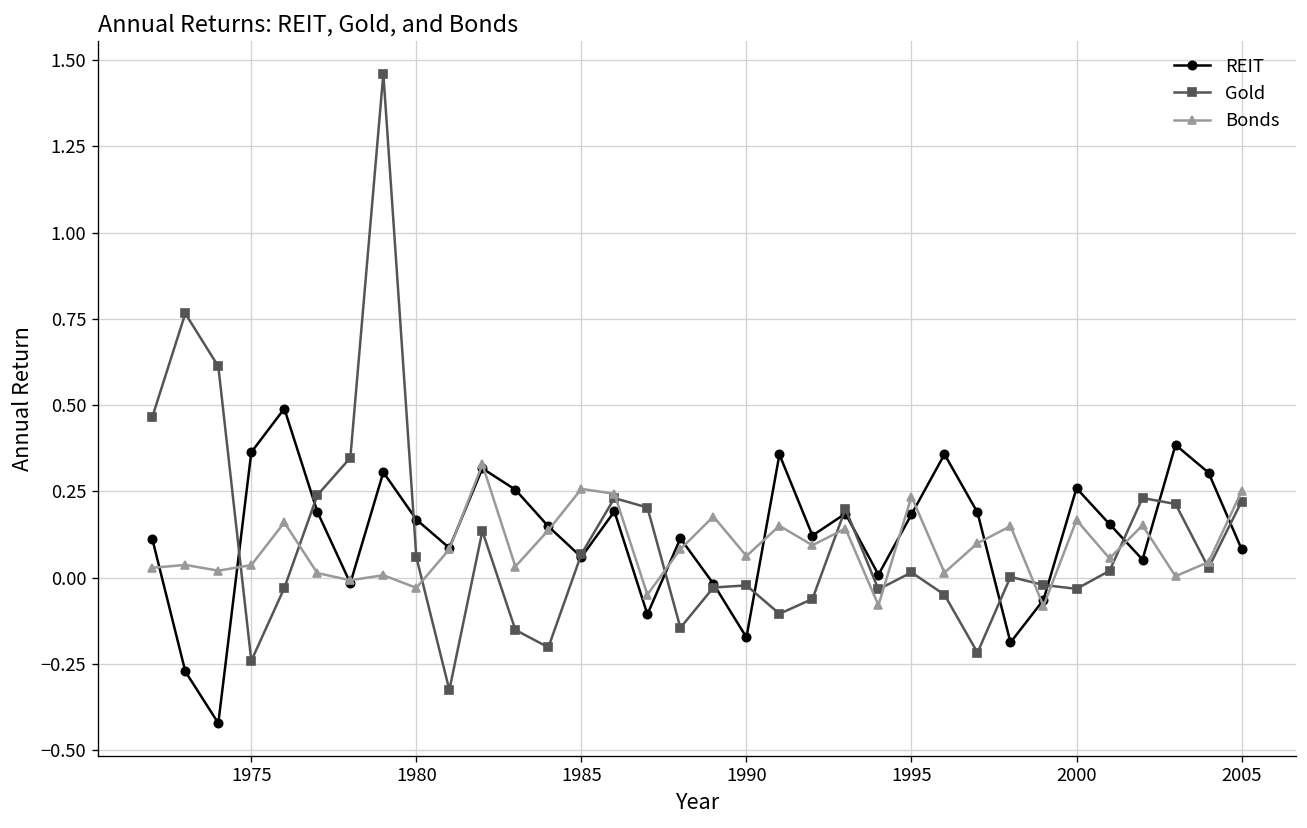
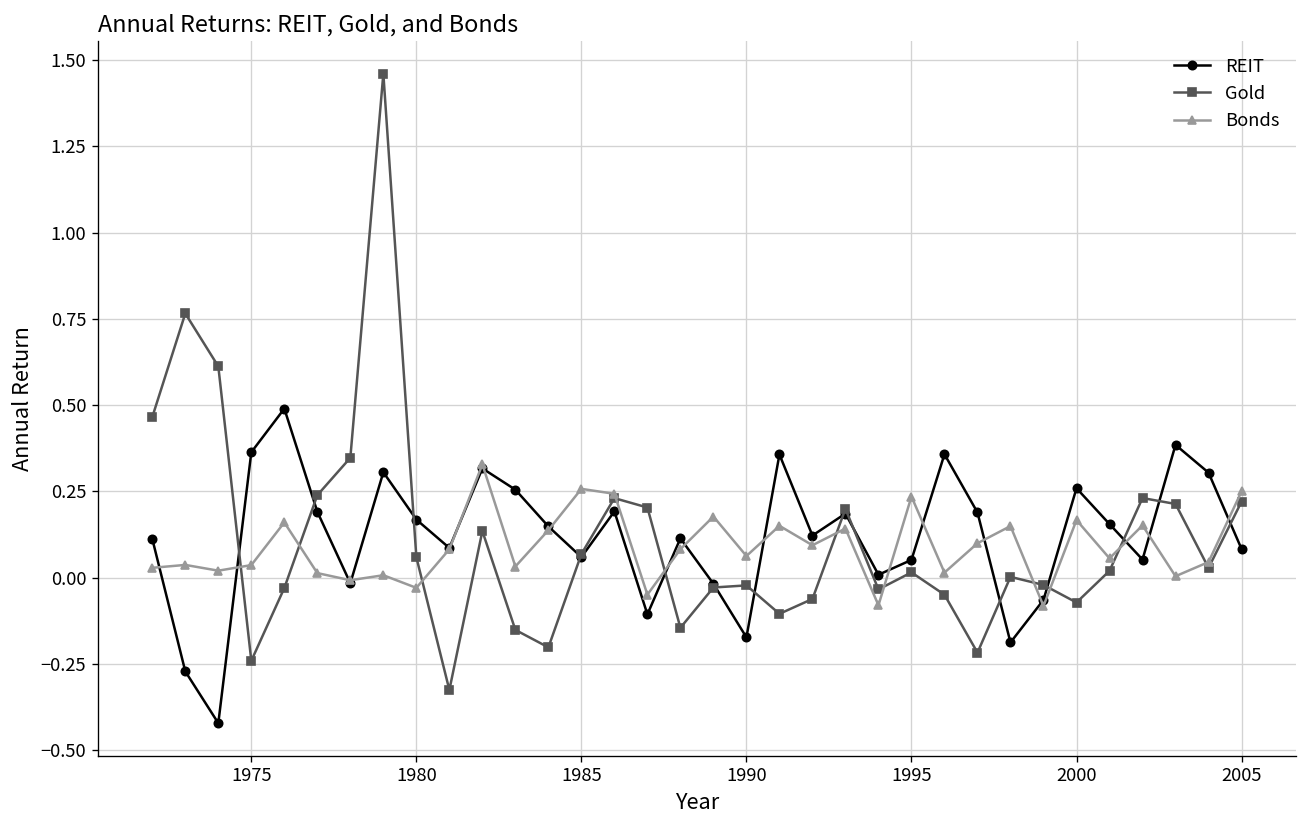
REIT, 1995: 0.18 -> 0.05
Gold, 2000: -0.03 -> -0.07
